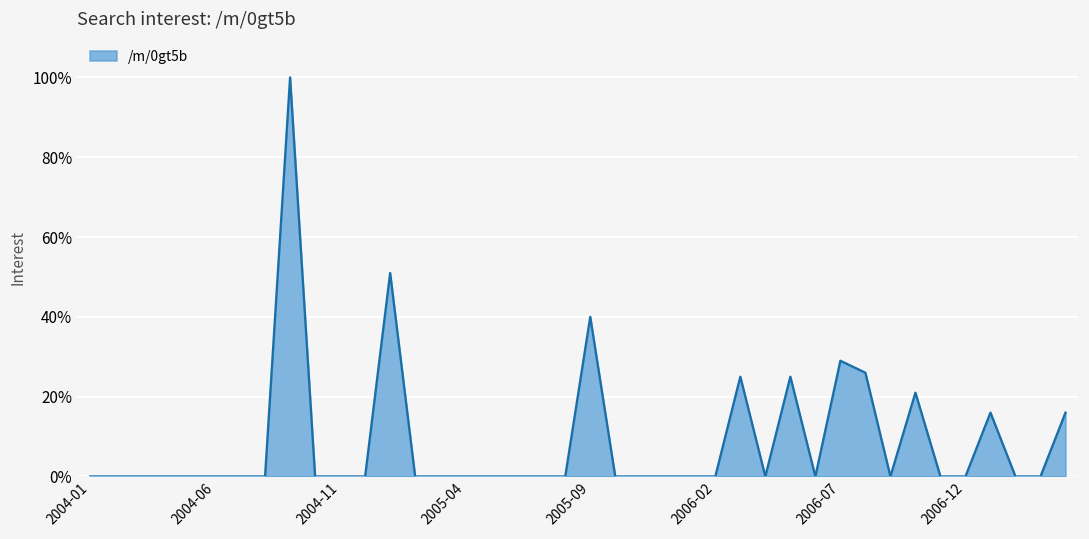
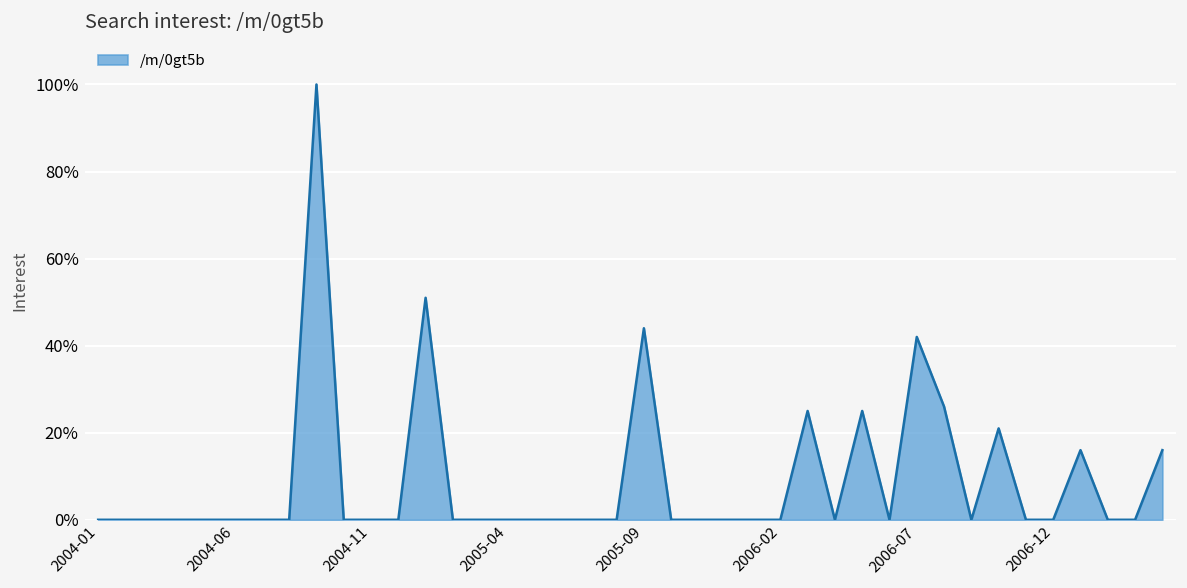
2005-09: 40% -> 44%
2006-07: 29% -> 42%
